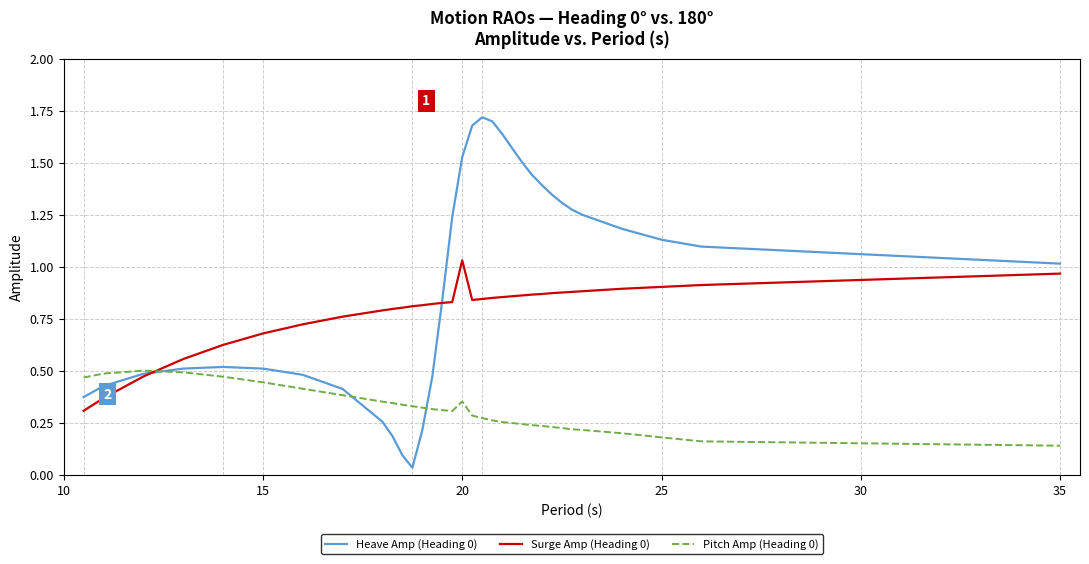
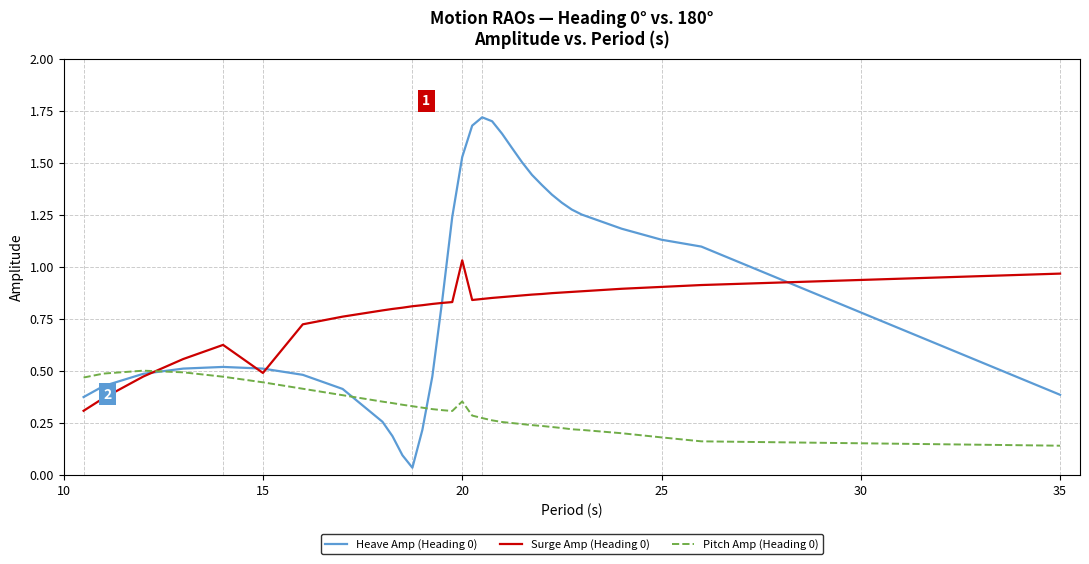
Surge Amp (Heading 0), 15: 0.68 -> 0.49
Heave Amp (Heading 0), 35: 1.02 -> 0.38
